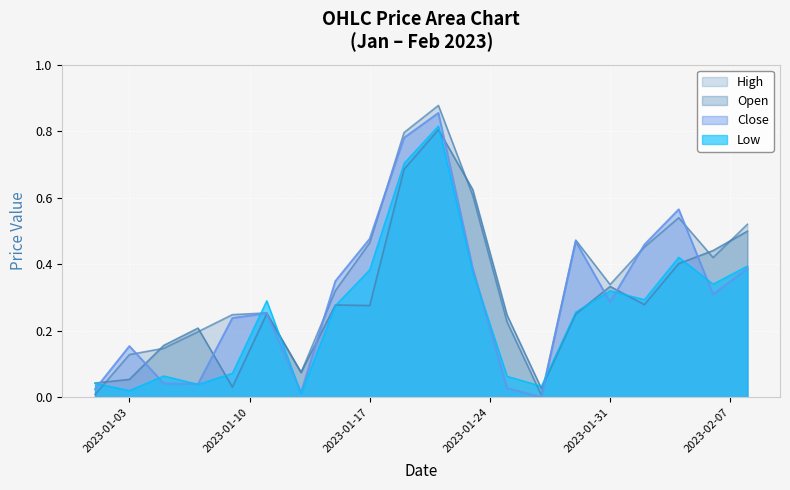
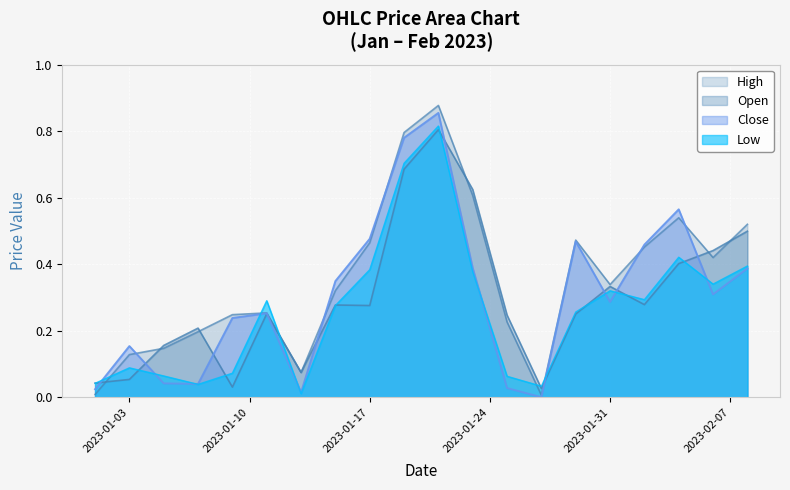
Low, 2023-01-03: 0.02 -> 0.09
